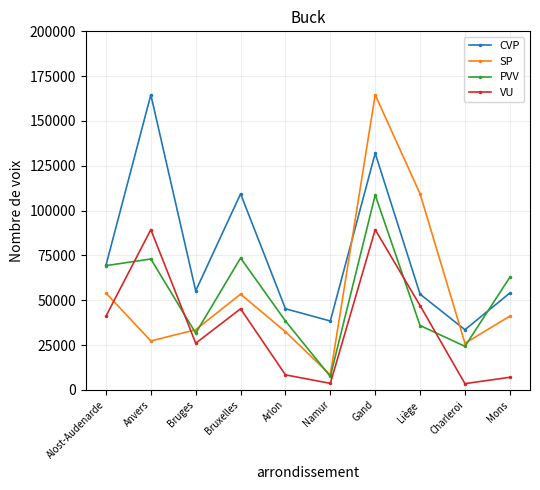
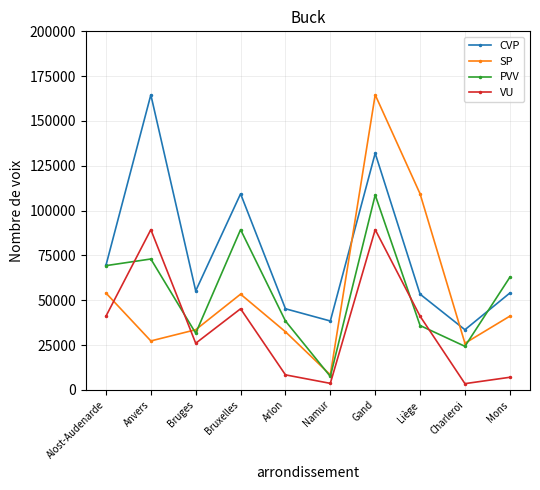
PVV, Bruxelles: 74000 -> 89000
VU, Liège: 47000 -> 41000
